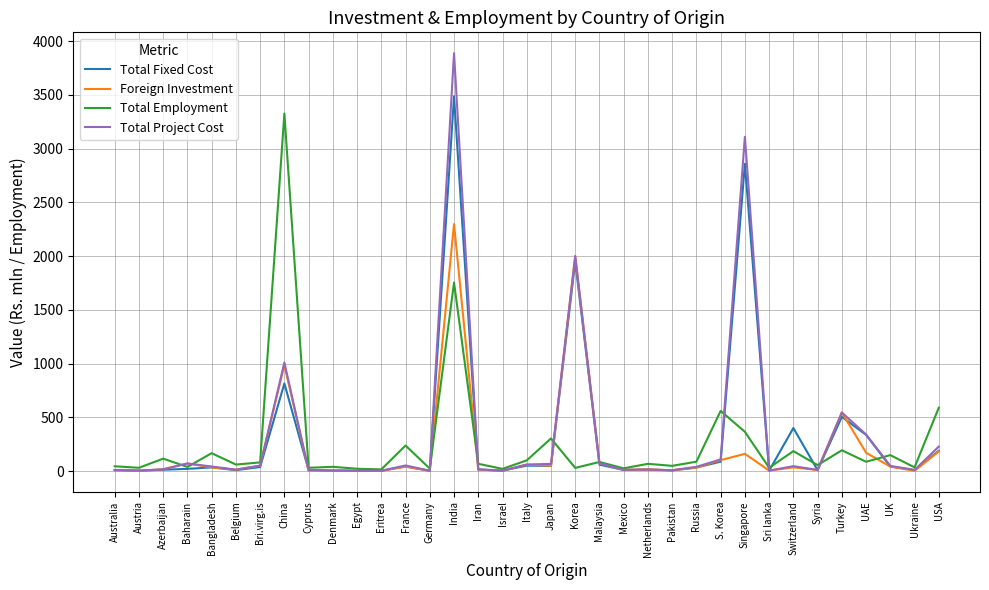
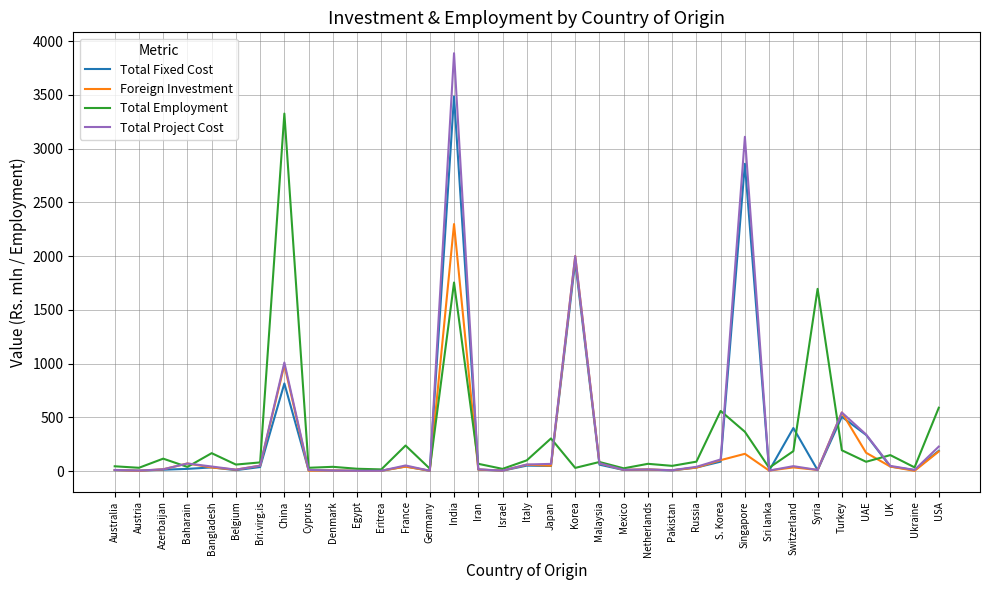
Total Employment, Syria: 60 -> 1700
